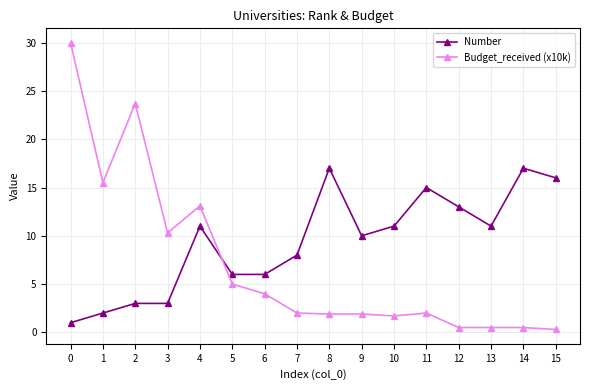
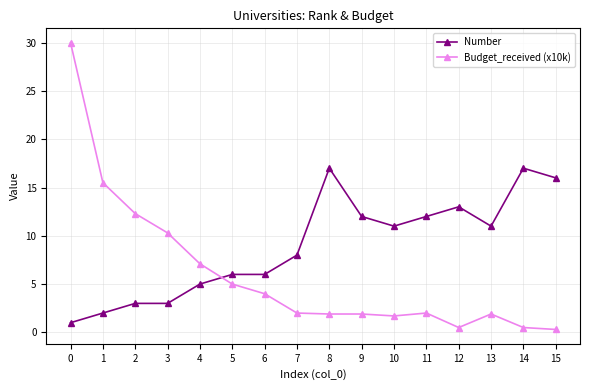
Budget_received (x10k), 2: 24 -> 12
Number, 4: 11 -> 5
Budget_received (x10k), 4: 13 -> 7
Number, 9: 10 -> 12
Number, 11: 15 -> 12
Budget_received (x10k), 13: 1 -> 2
